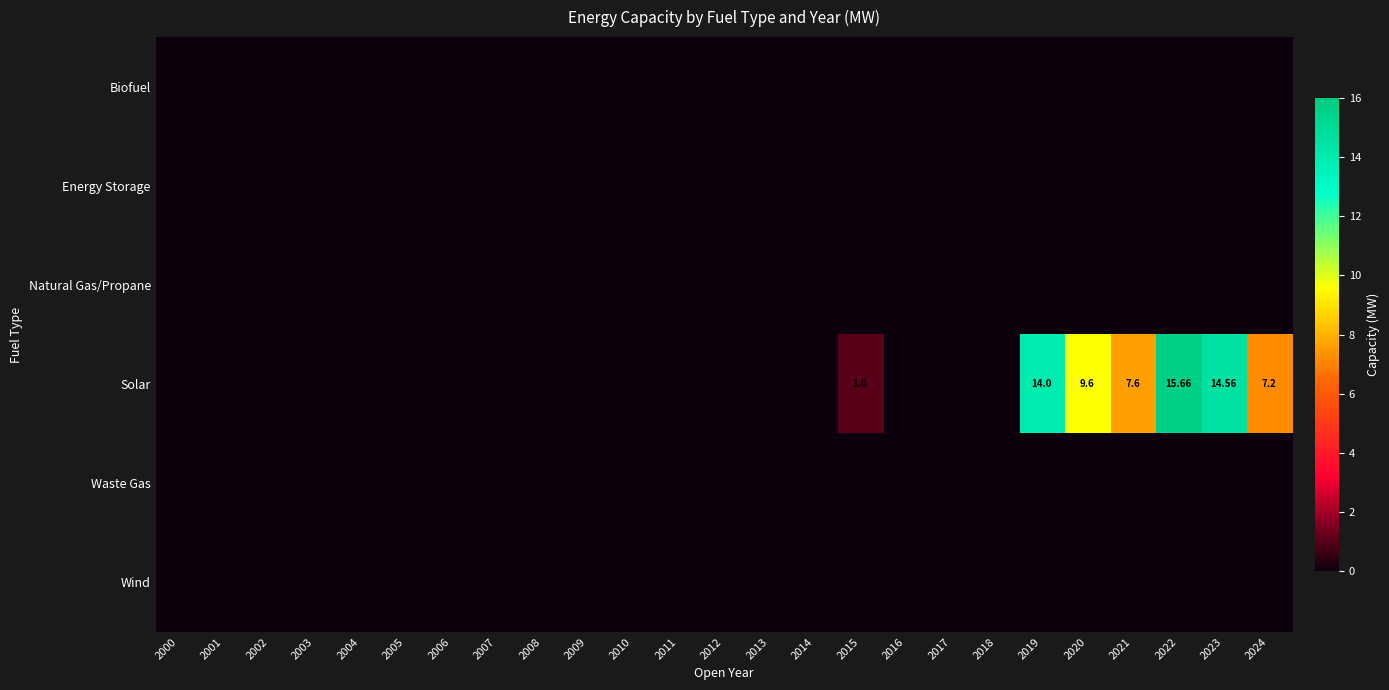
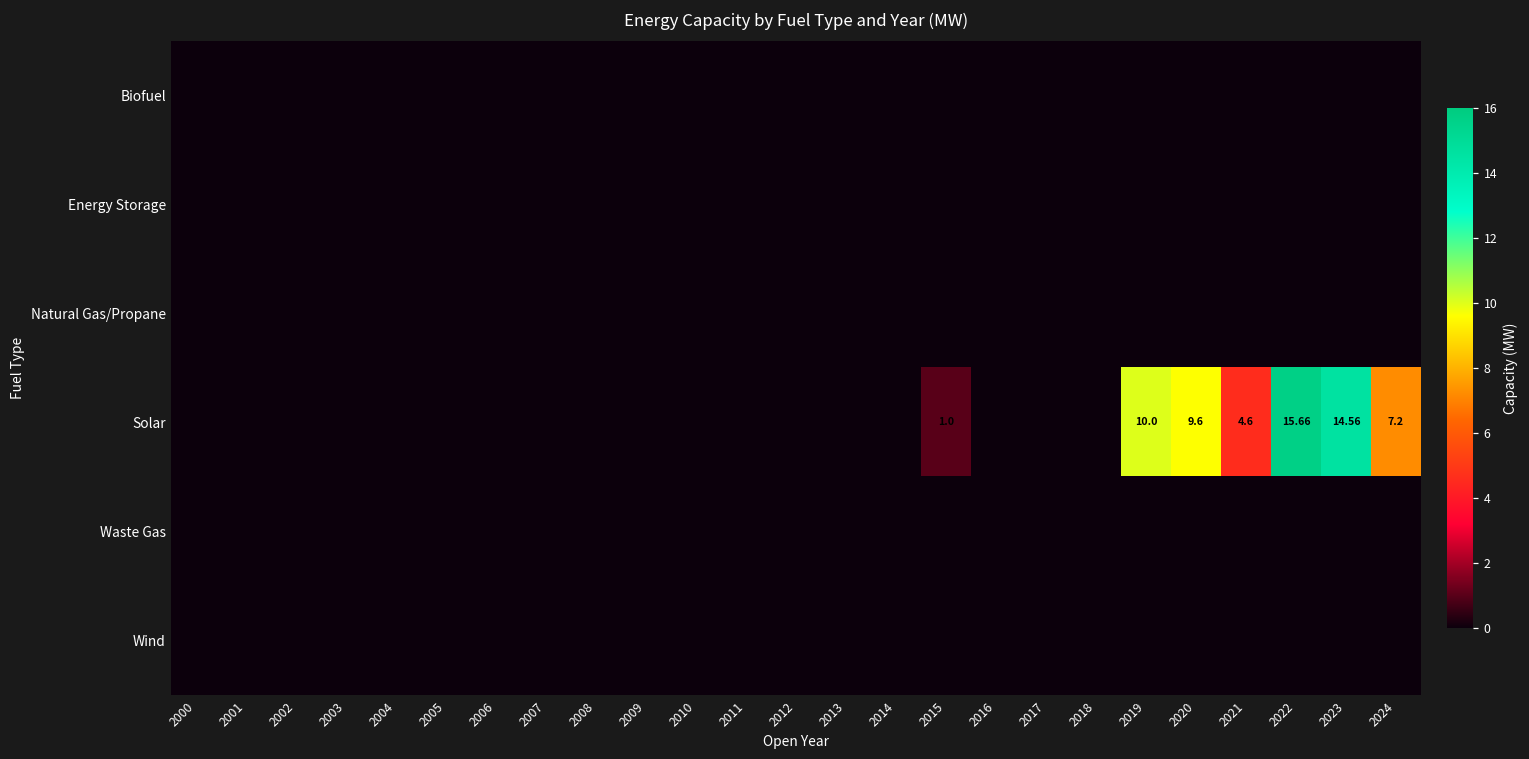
Solar, 2019: 14.0 -> 10.0
Solar, 2021: 7.6 -> 4.6
